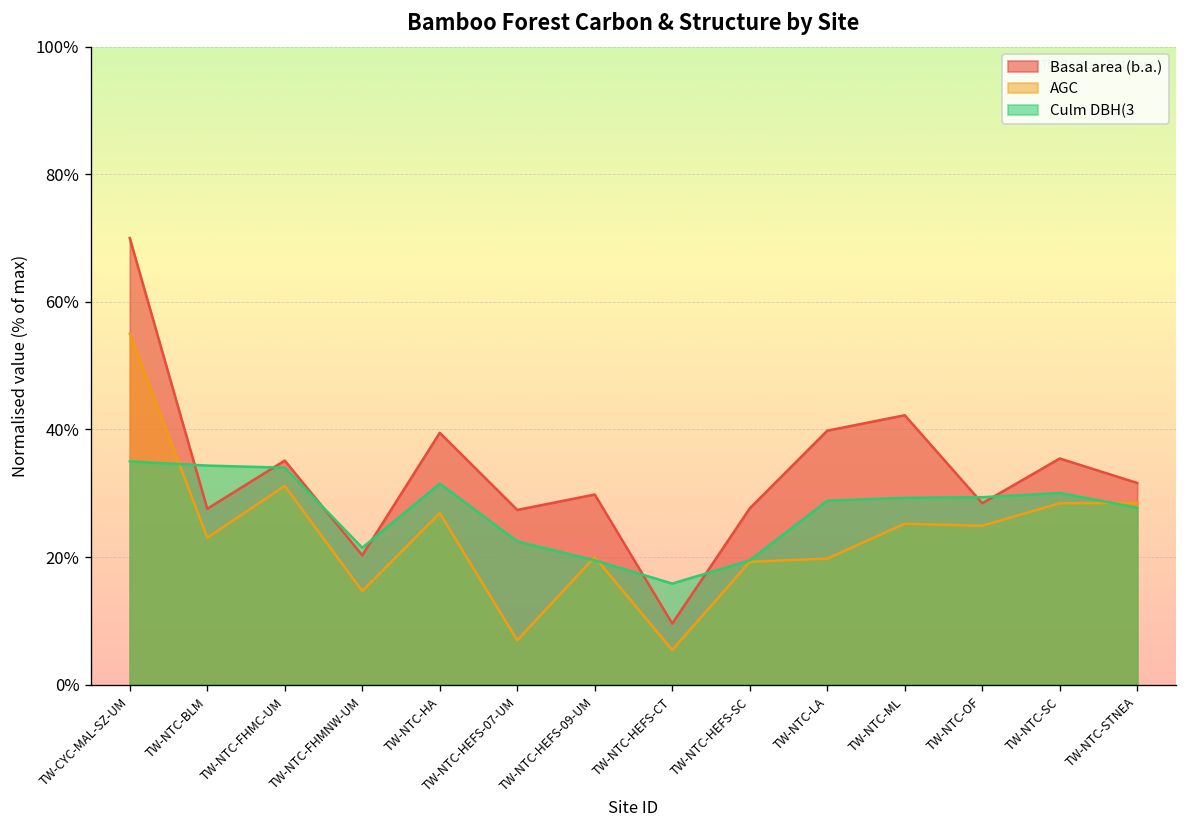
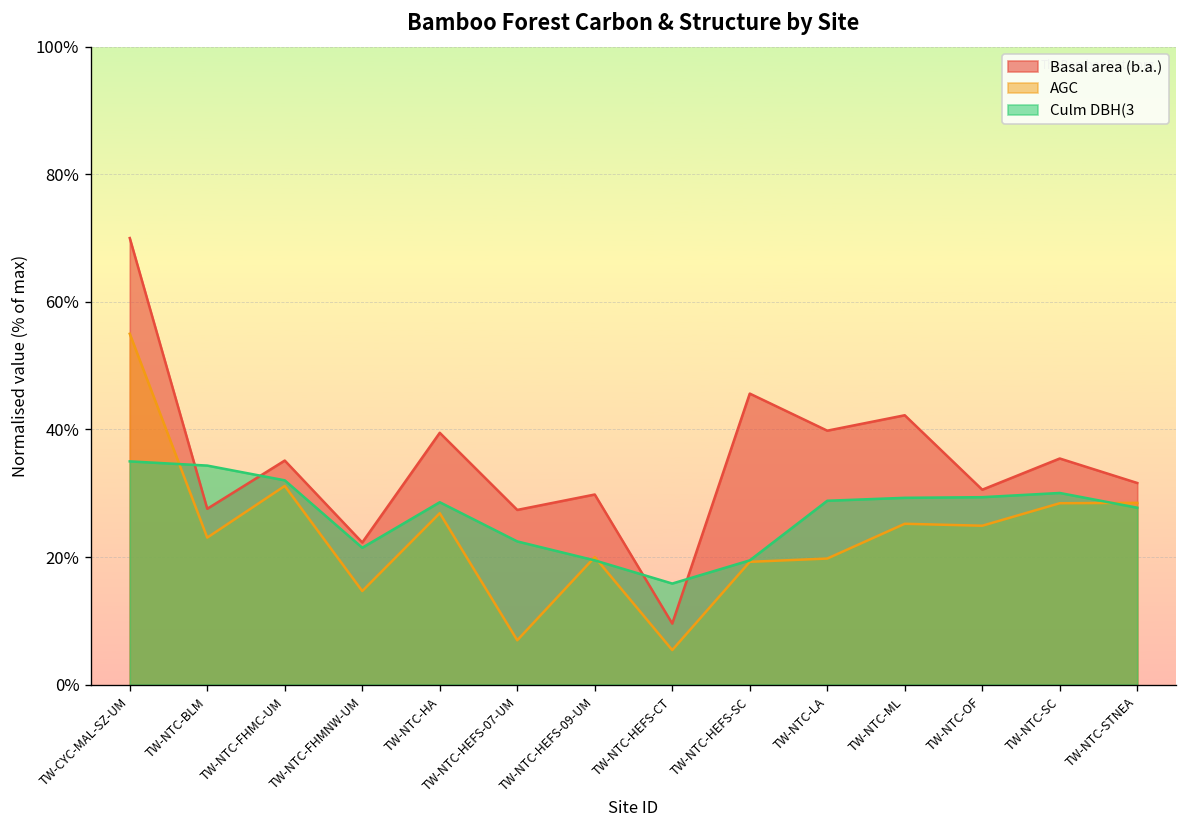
Culm DBH(3, TW-NTC-FHMC-UM: 34% -> 32%
Basal area (b.a.), TW-NTC-FHMNW-UM: 20% -> 22%
Culm DBH(3, TW-NTC-HA: 31% -> 29%
Basal area (b.a.), TW-NTC-HEFS-SC: 28% -> 46%
Basal area (b.a.), TW-NTC-OF: 28% -> 31%
